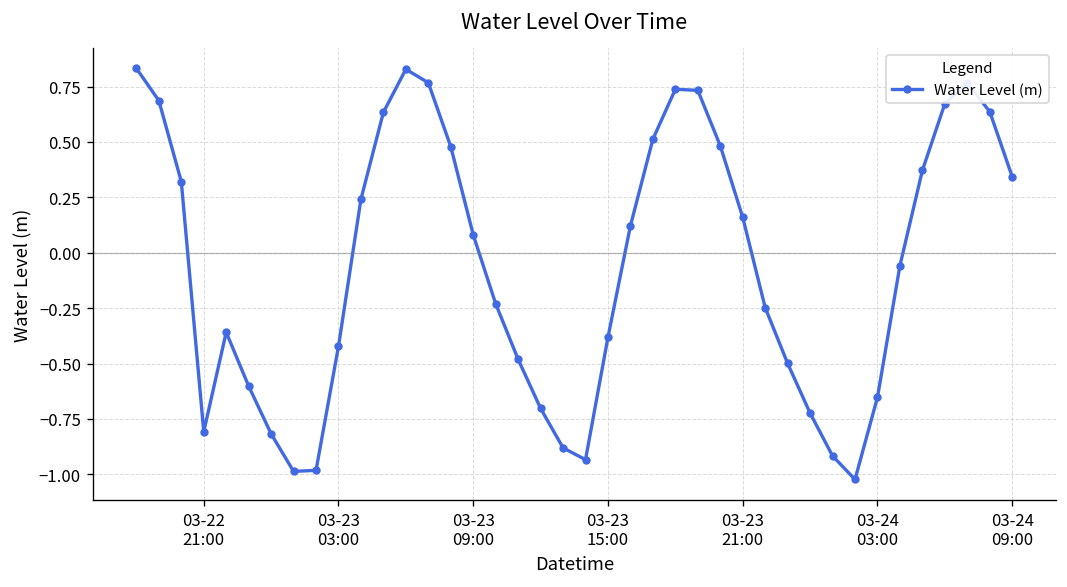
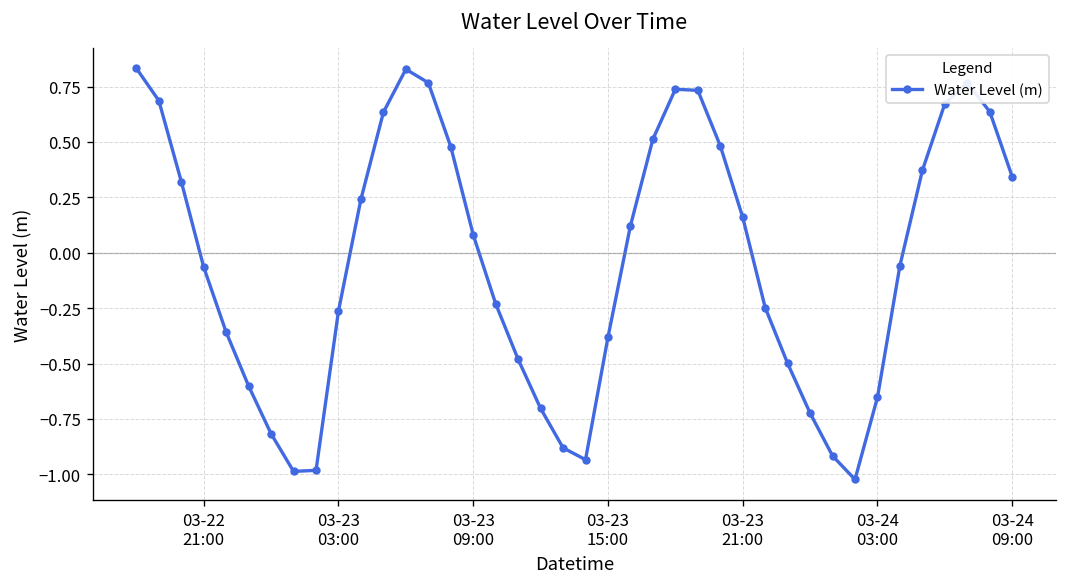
03-22 21:00: -0.81 -> -0.07
03-23 03:00: -0.42 -> -0.26
